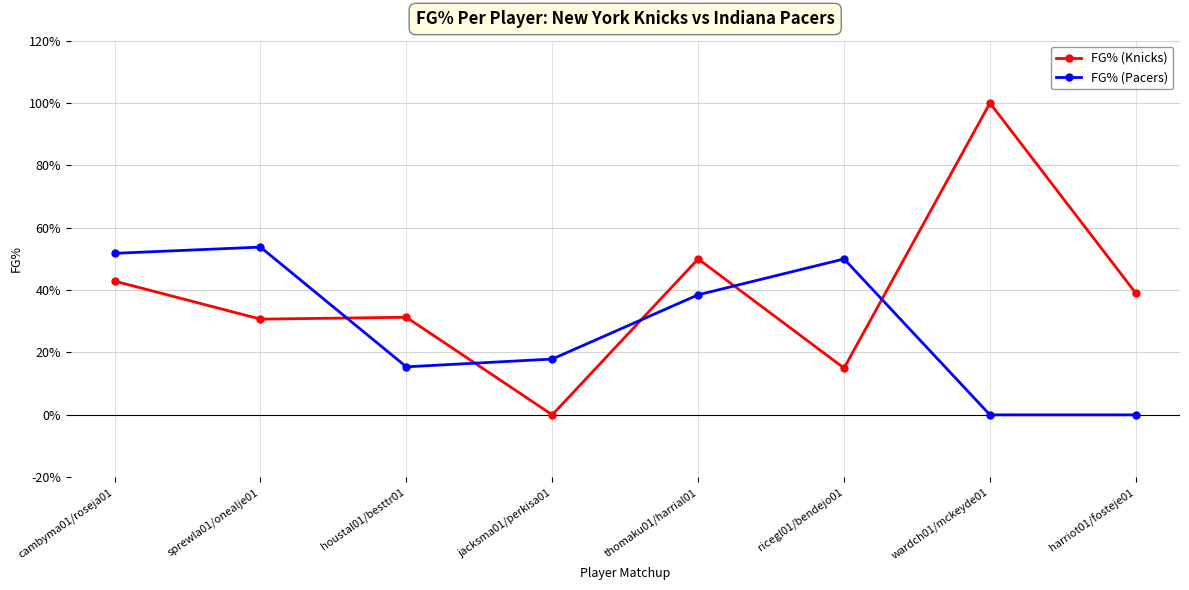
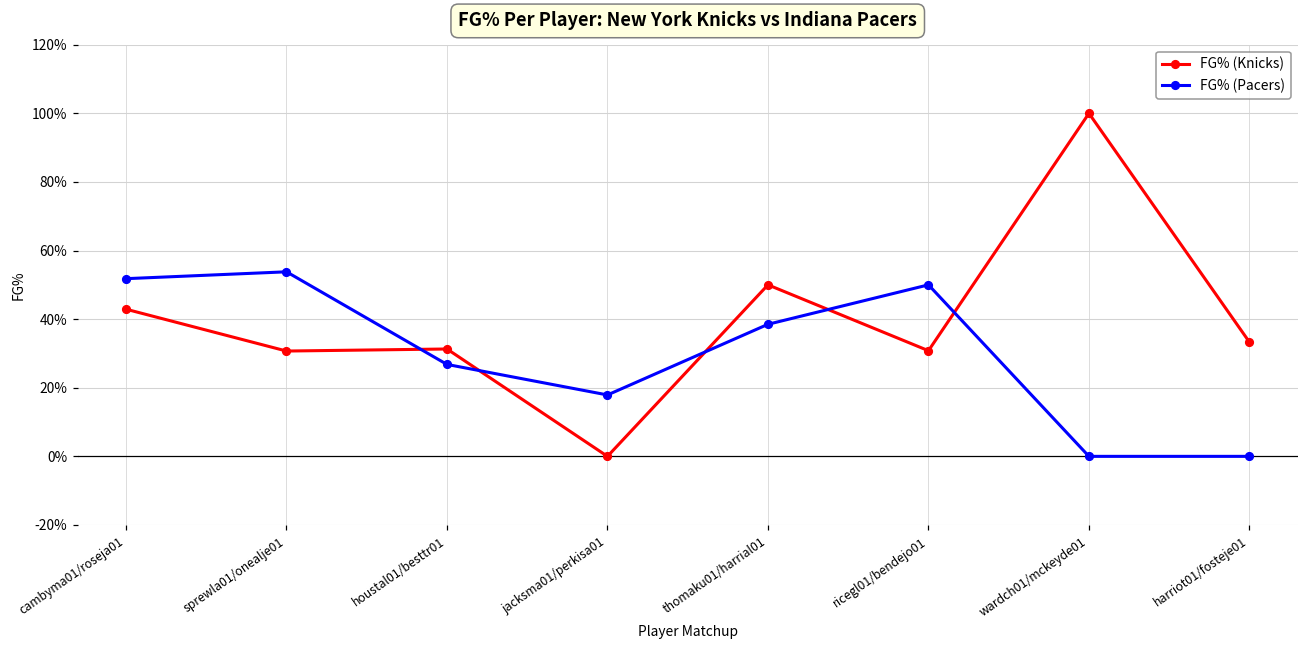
FG% (Pacers), houstal01/besttr01: 15% -> 27%
FG% (Knicks), ricegl01/bendejo01: 15% -> 31%
FG% (Knicks), harriot01/fosteje01: 39% -> 33%
